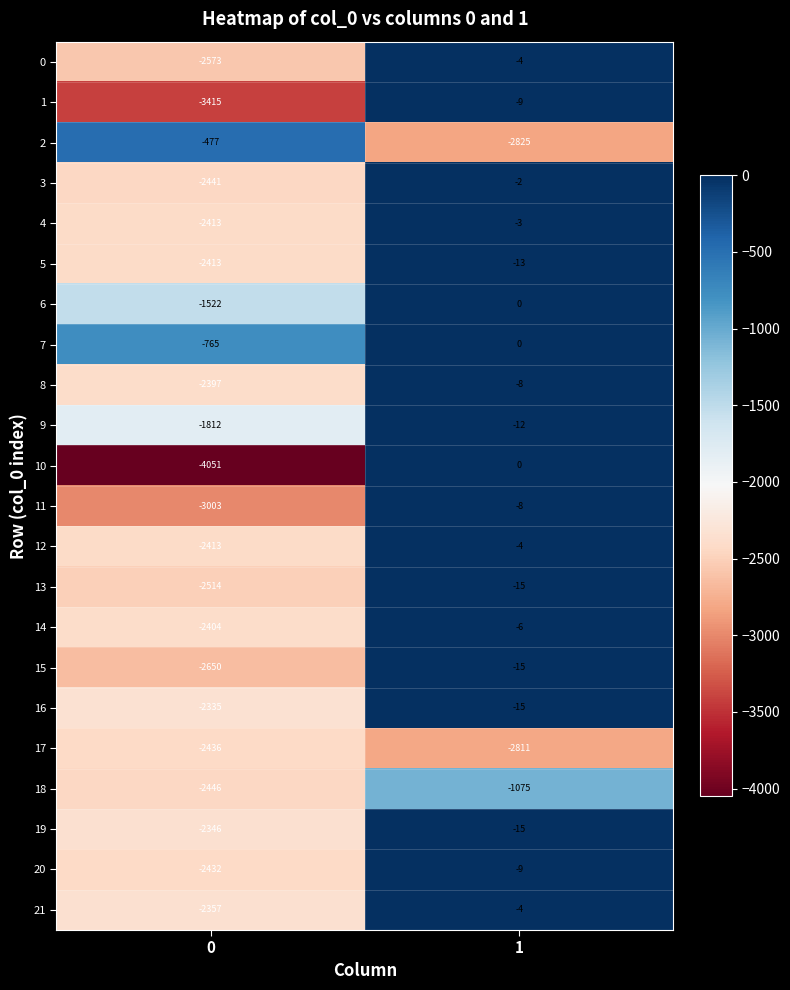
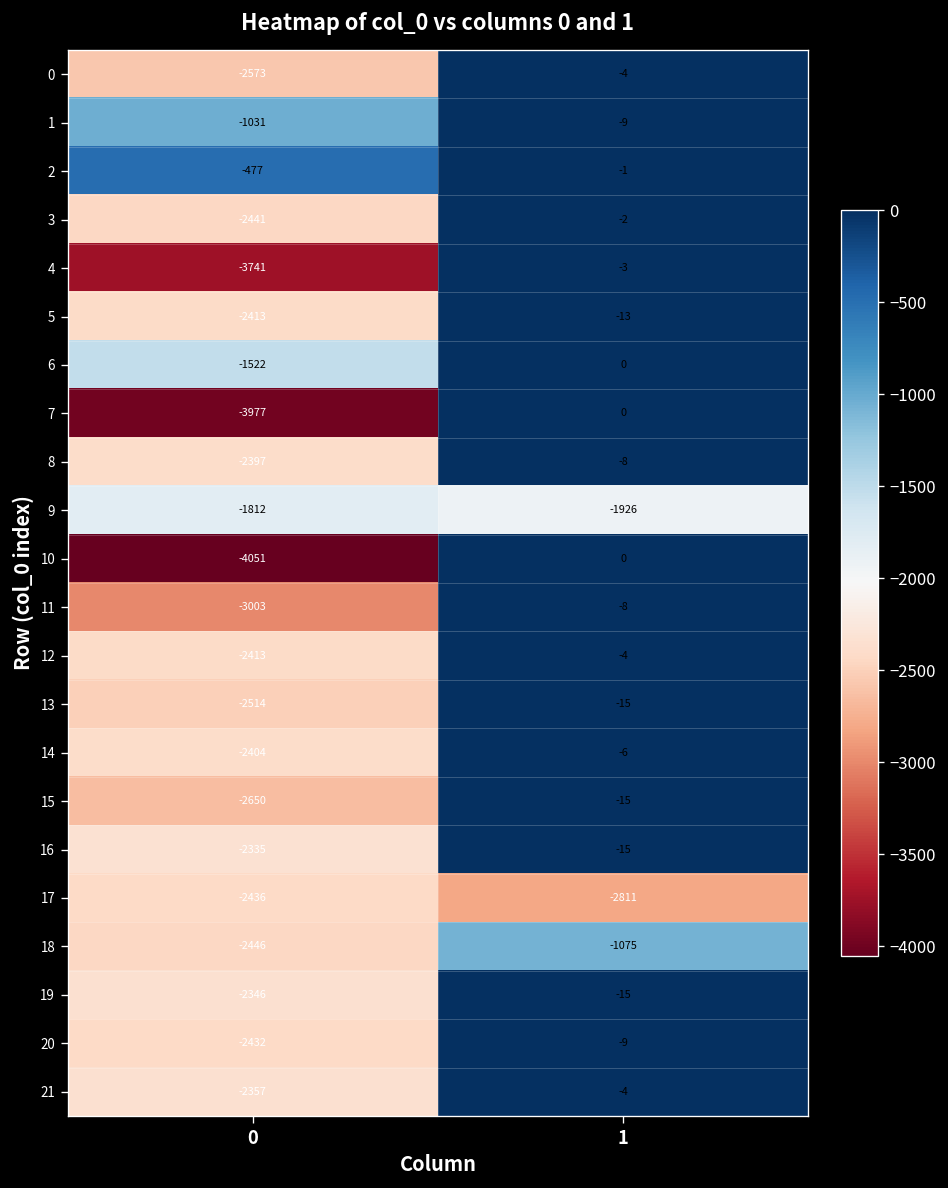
1, 0: -3415 -> -1031
2, 1: -2825 -> -1
4, 0: -2413 -> -3741
7, 0: -765 -> -3977
9, 1: -12 -> -1926
